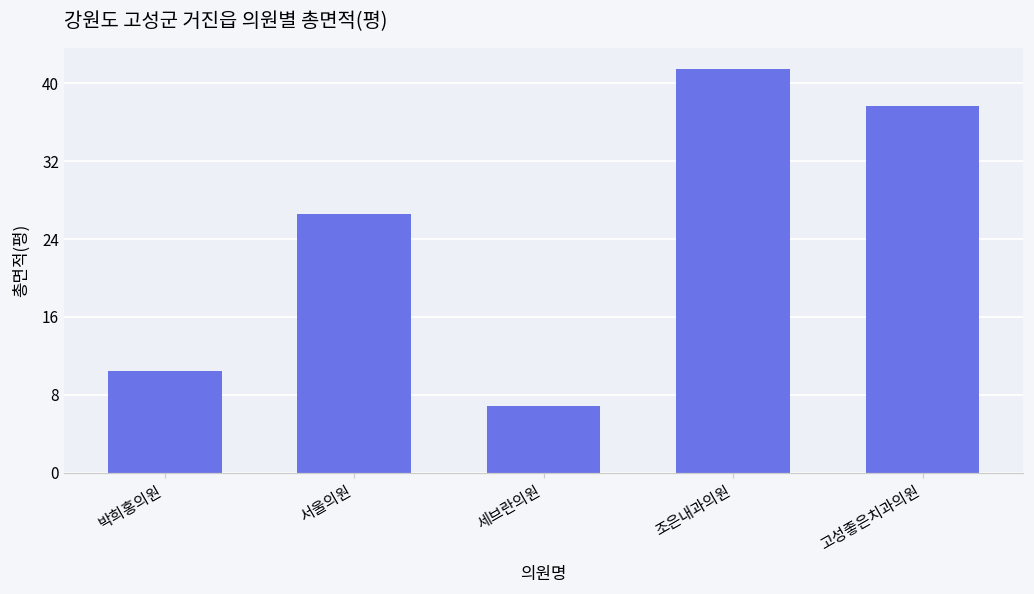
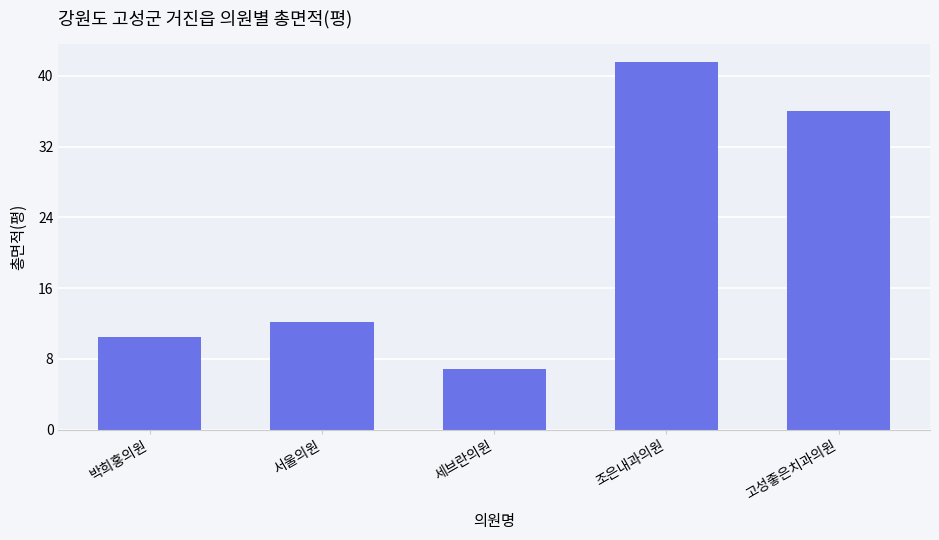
서울의원: 27 -> 12
고성좋은치과의원: 38 -> 36
